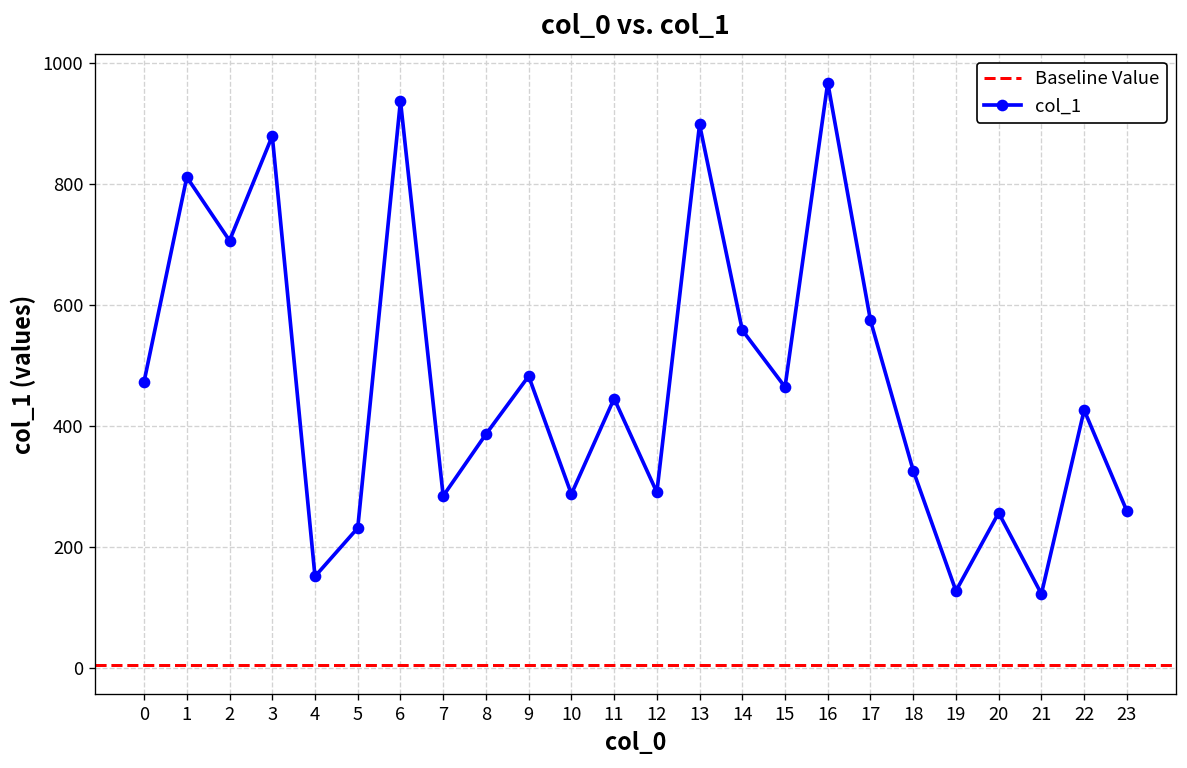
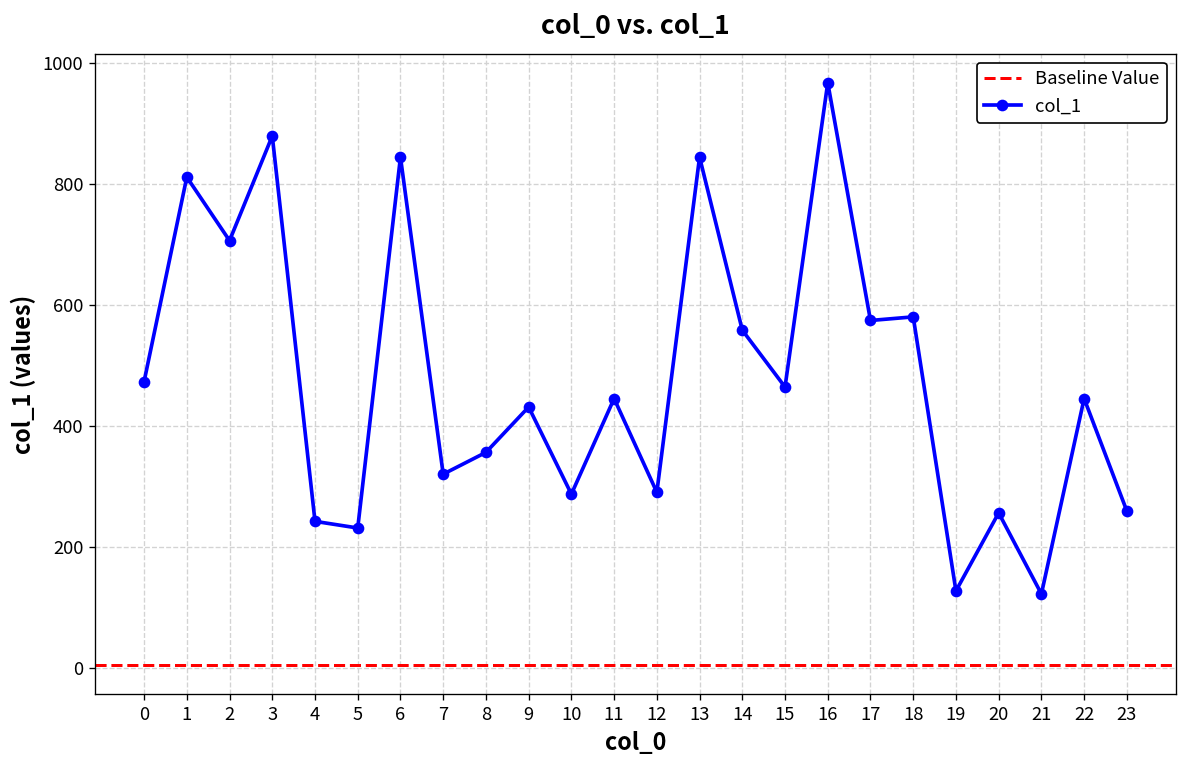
4: 150 -> 240
6: 940 -> 850
7: 290 -> 320
8: 390 -> 360
9: 480 -> 430
13: 900 -> 850
18: 330 -> 580
22: 430 -> 450
